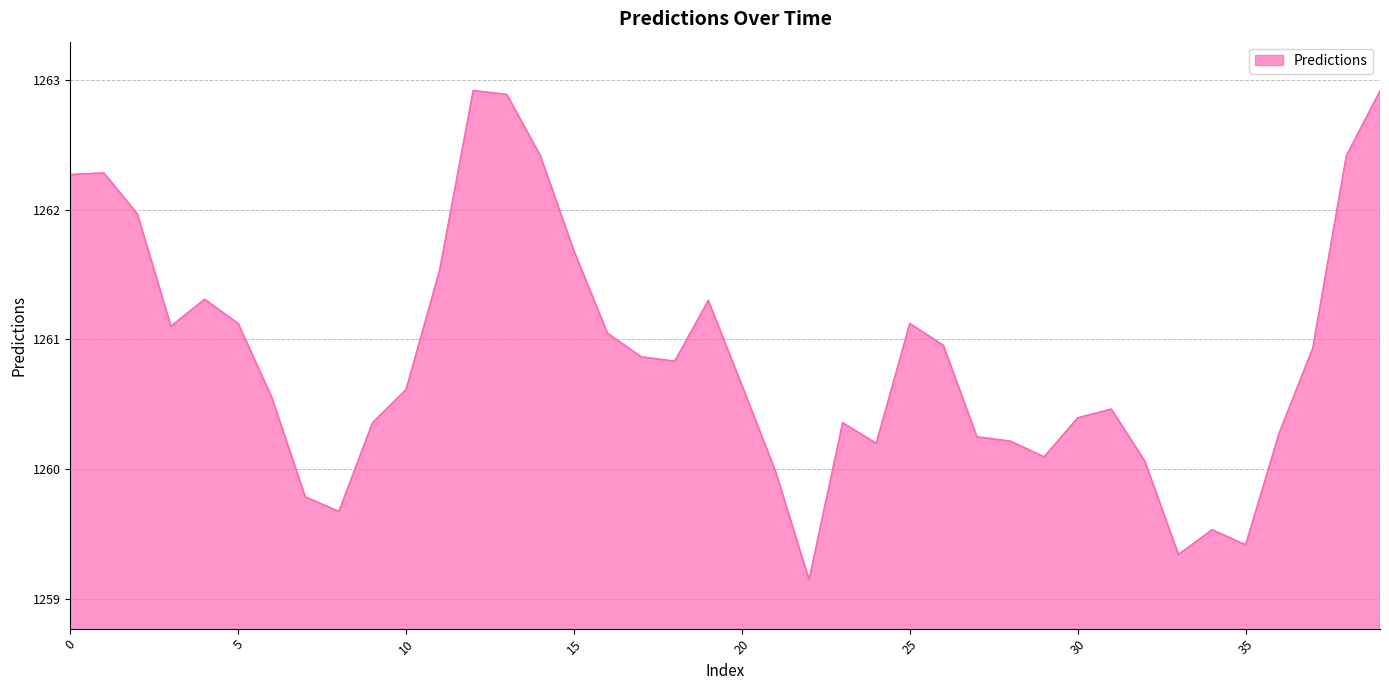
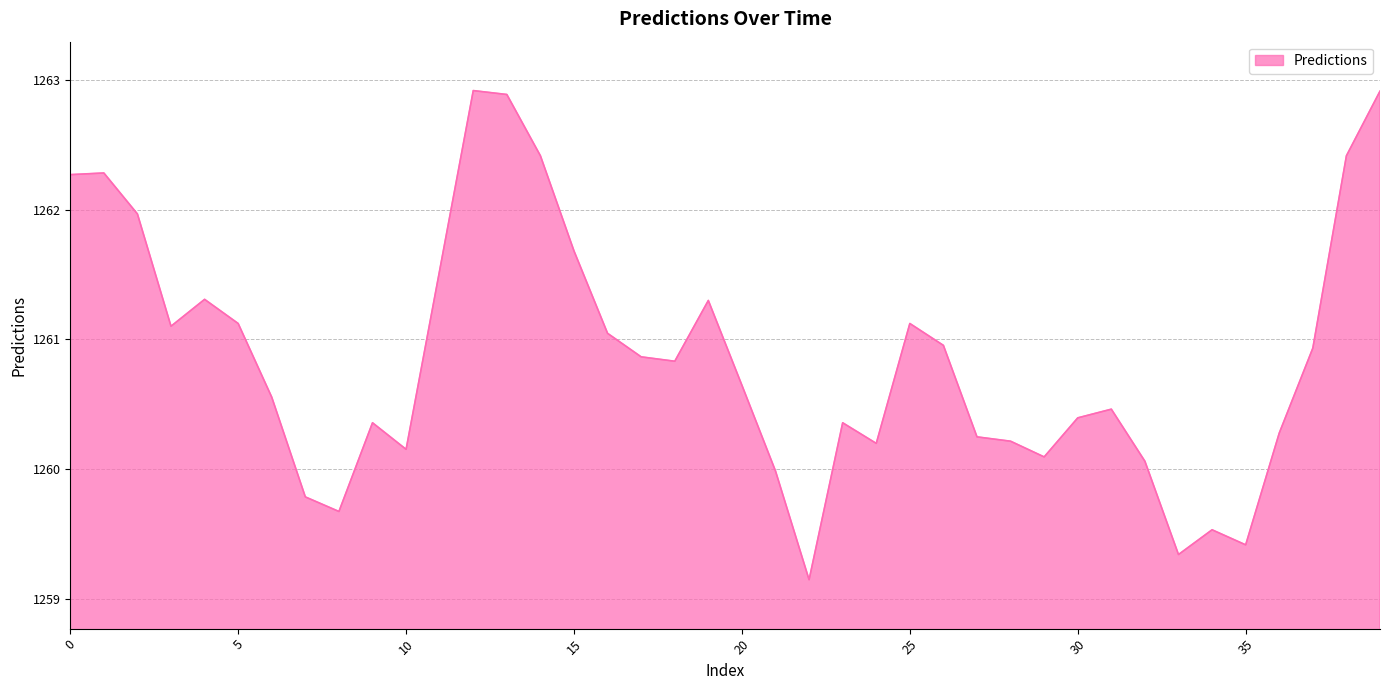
10: 1260.61 -> 1260.15
